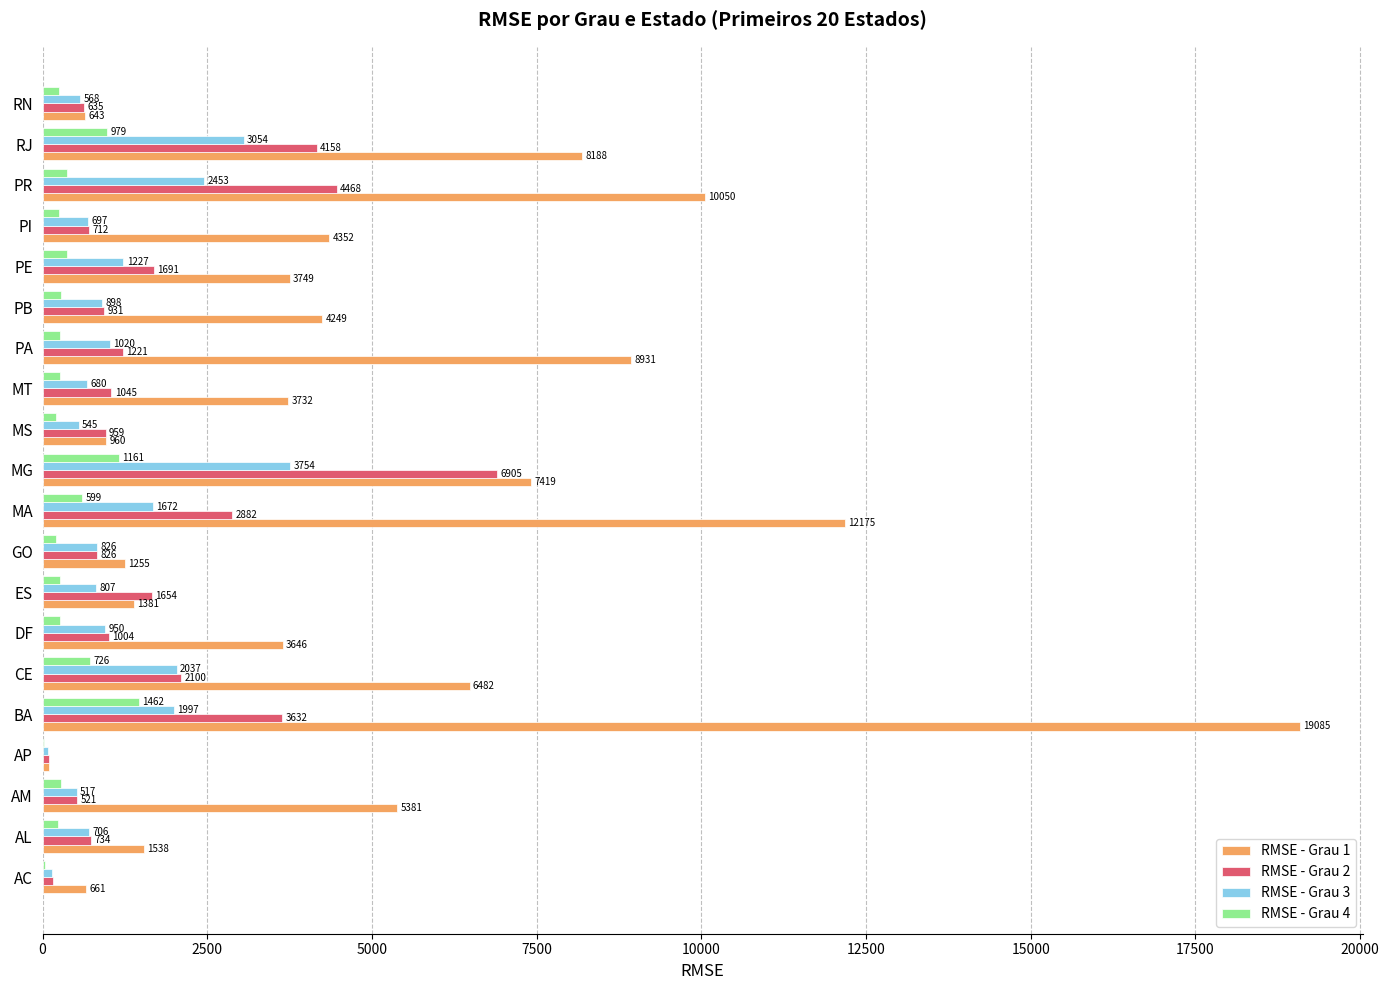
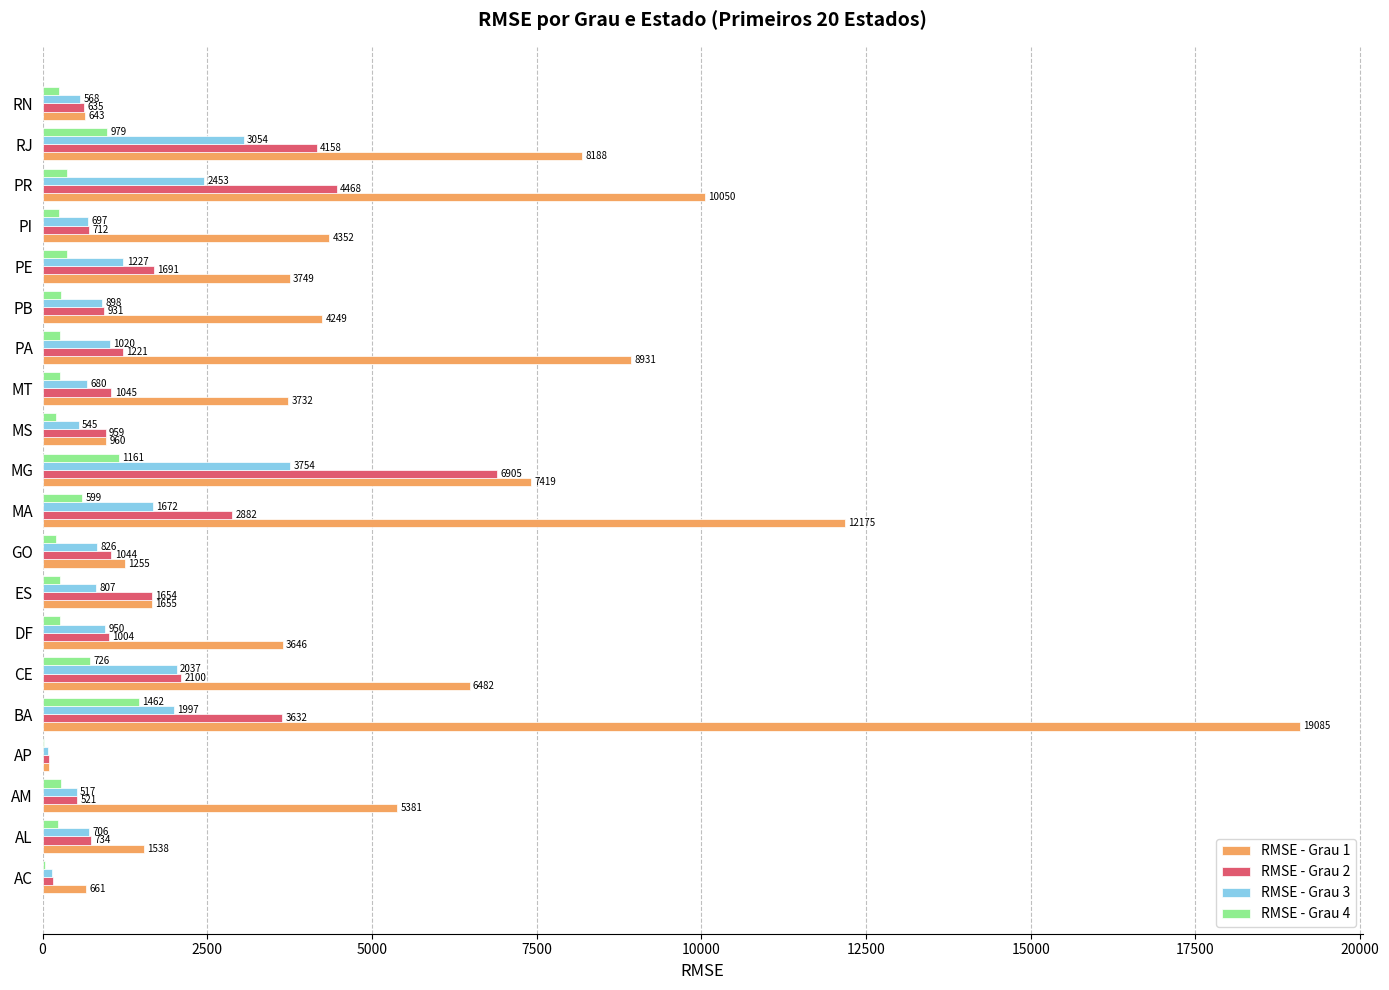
RMSE - Grau 2, GO: 826 -> 1044
RMSE - Grau 1, ES: 1381 -> 1655
